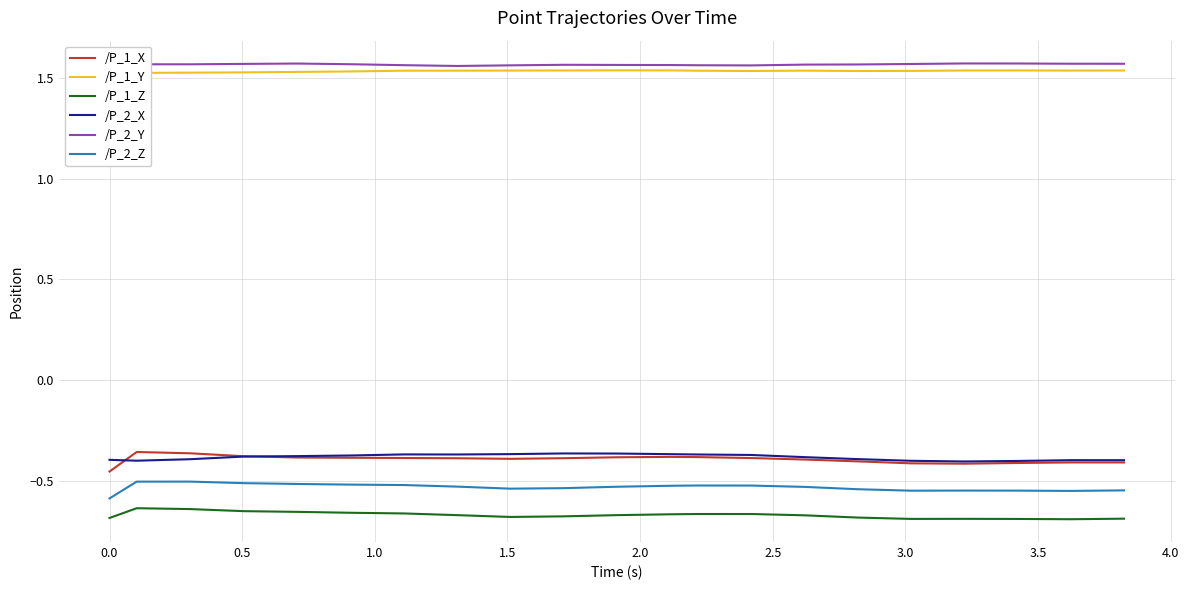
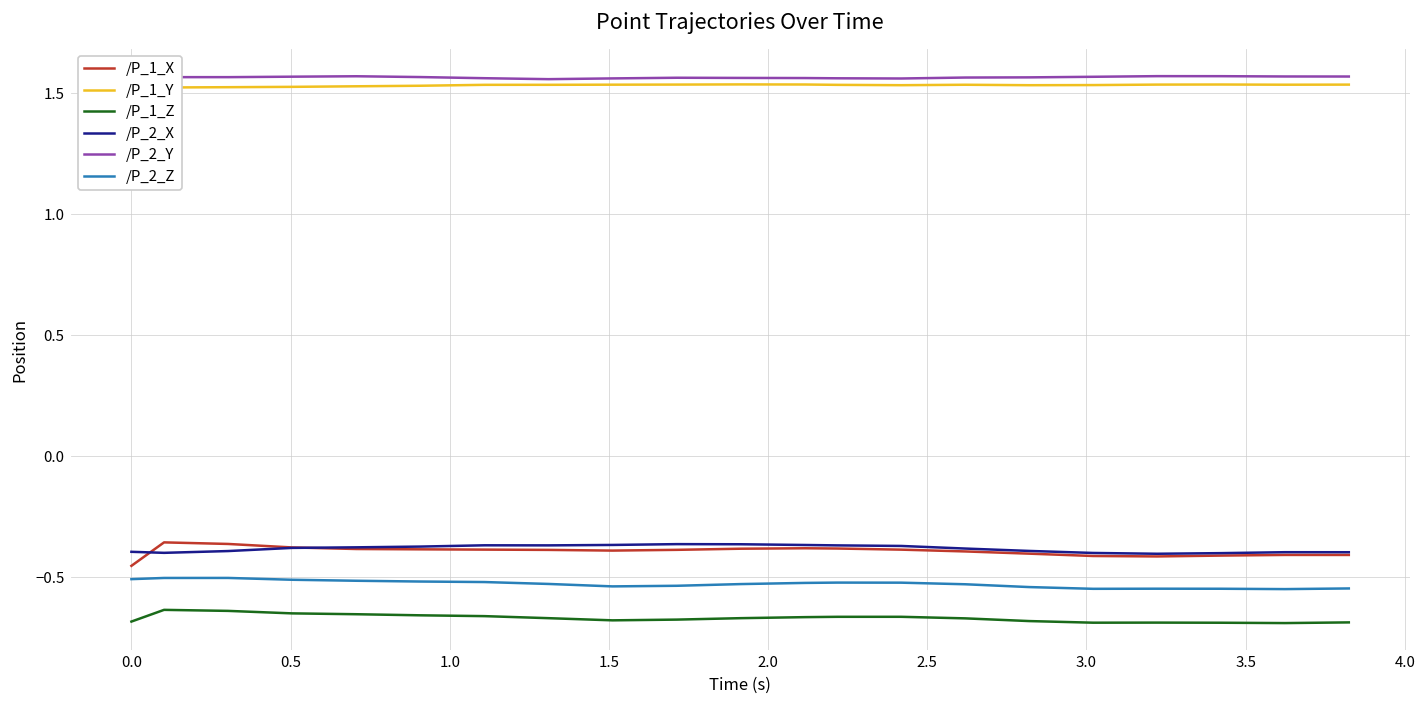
/P_2_Z, 0.0: -0.59 -> -0.51
